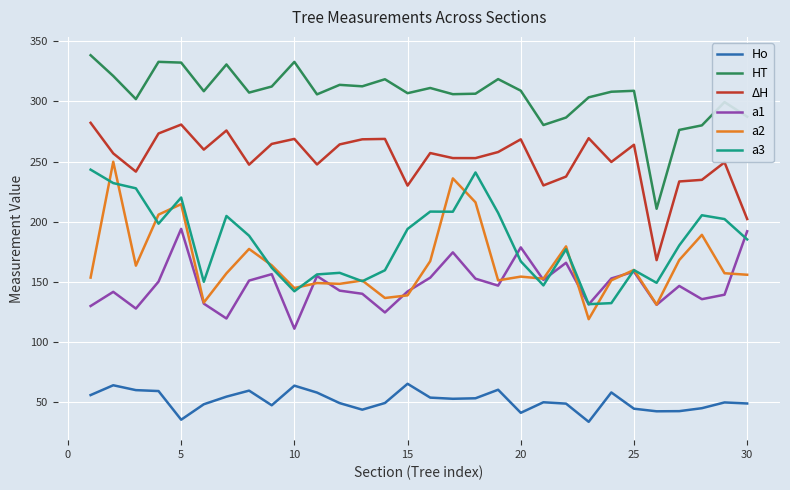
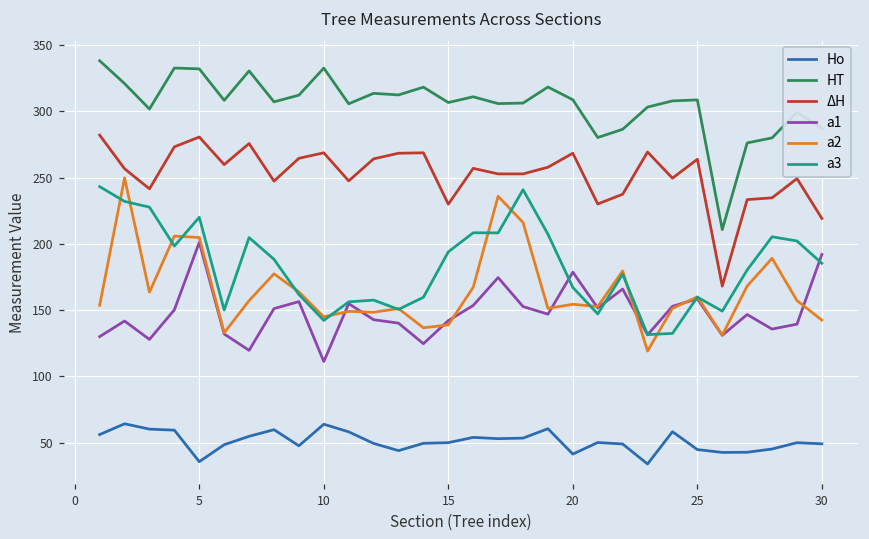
a1, 5: 194 -> 201
a2, 5: 215 -> 205
Ho, 15: 66 -> 50
ΔH, 30: 202 -> 219
a2, 30: 156 -> 143
